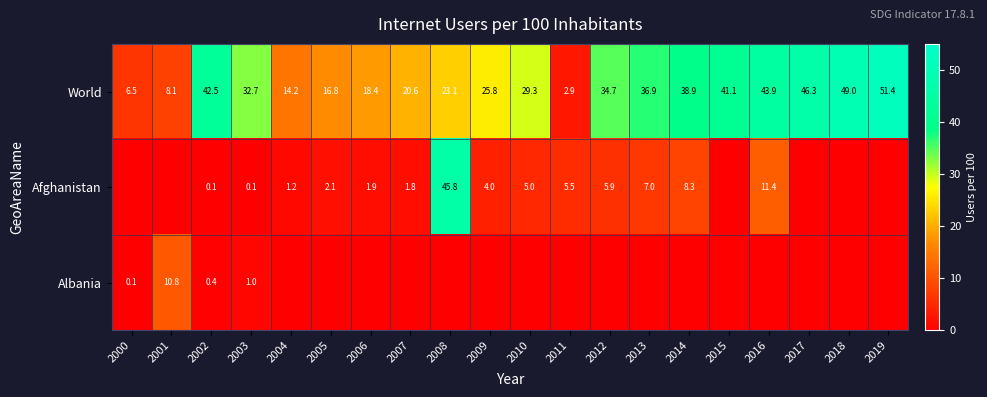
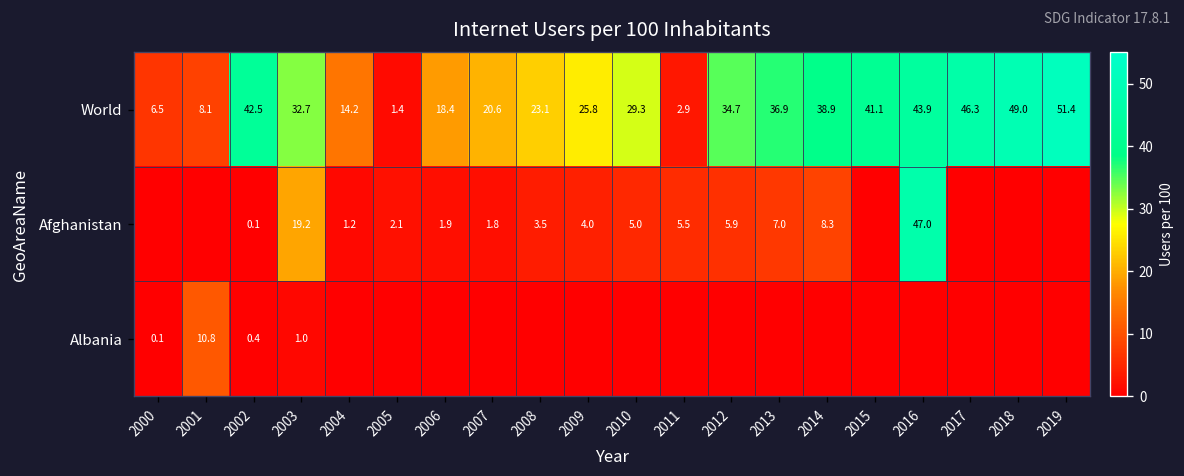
World, 2005: 16.8 -> 1.4
Afghanistan, 2003: 0.1 -> 19.2
Afghanistan, 2008: 45.8 -> 3.5
Afghanistan, 2016: 11.4 -> 47.0
